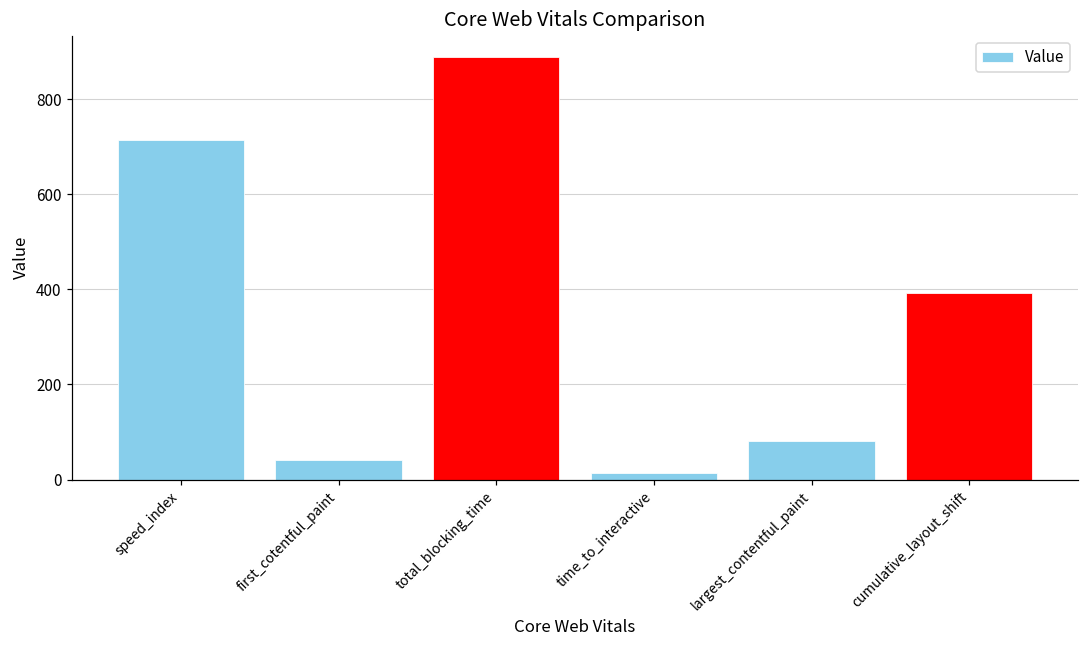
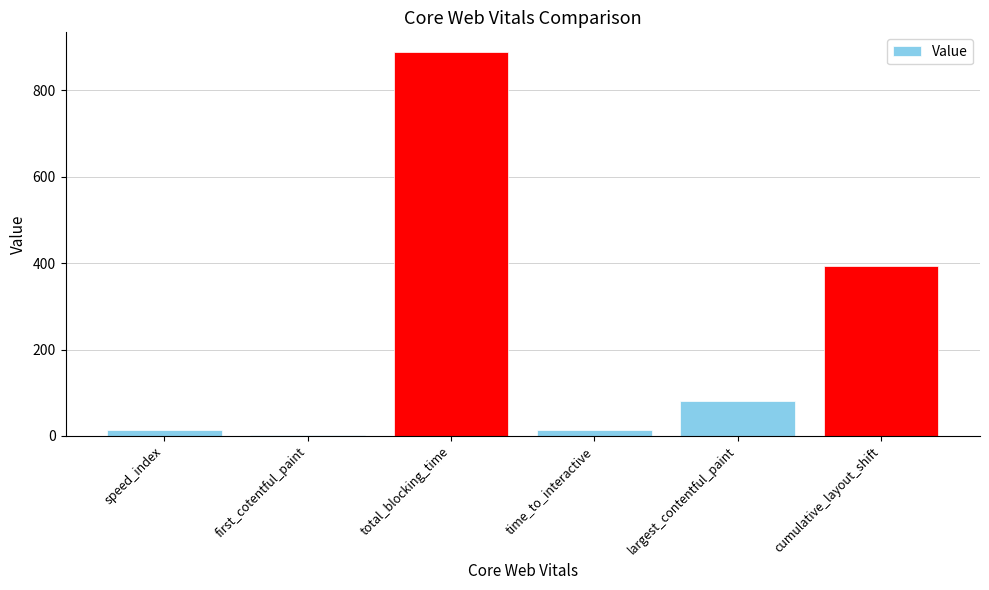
speed_index: 720 -> 10
first_cotentful_paint: 40 -> 0
